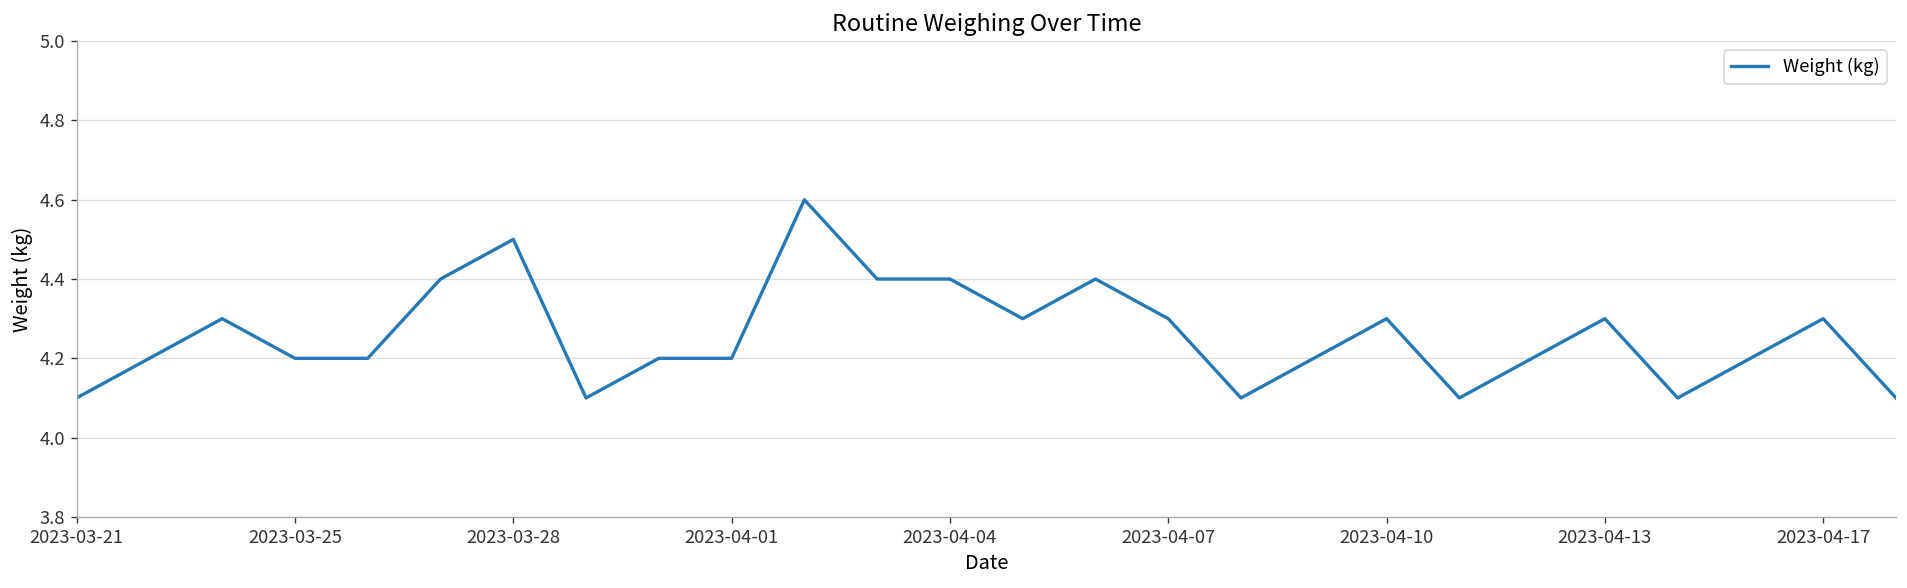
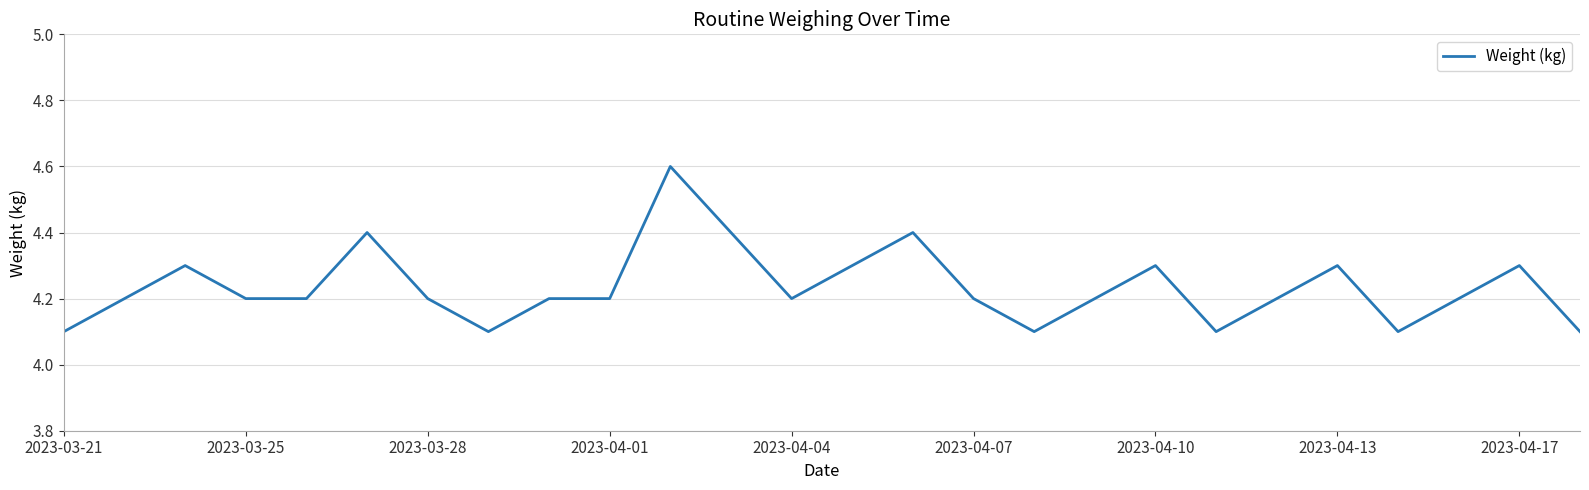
2023-03-28: 4.5 -> 4.2
2023-04-04: 4.4 -> 4.2
2023-04-07: 4.3 -> 4.2
